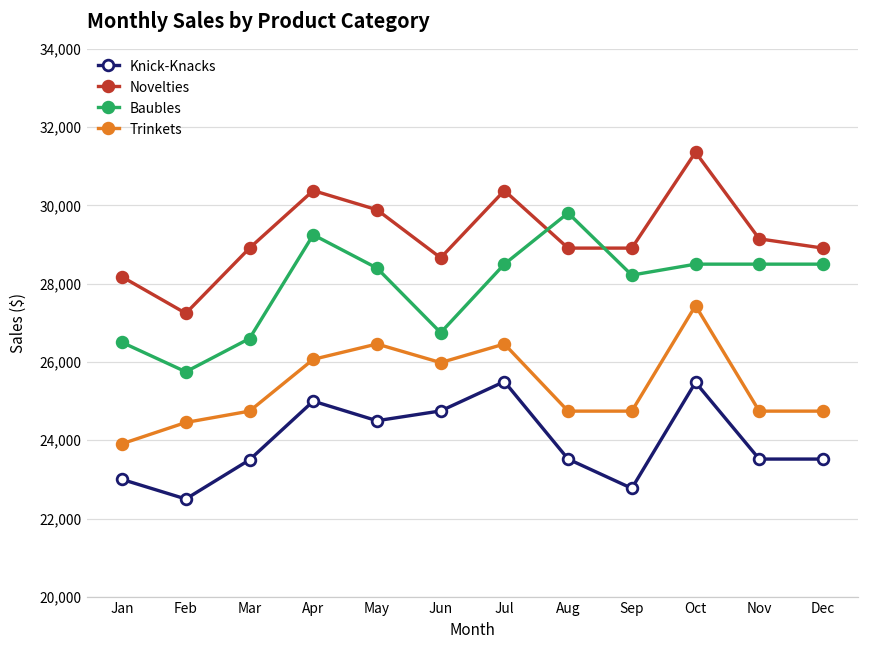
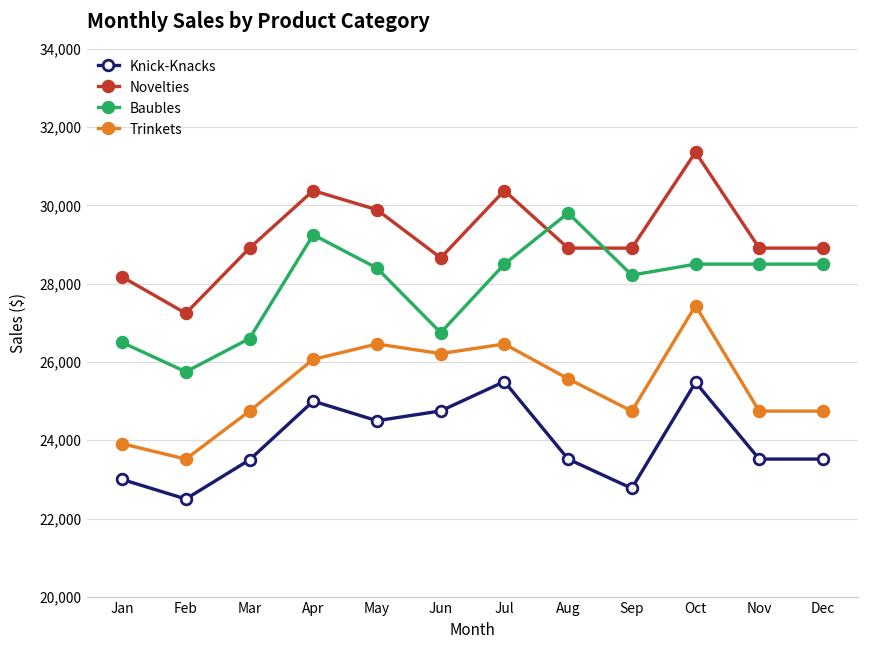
Trinkets, Feb: 24,500 -> 23,500
Trinkets, Jun: 26,000 -> 26,200
Trinkets, Aug: 24,700 -> 25,600
Novelties, Nov: 29,100 -> 28,900
